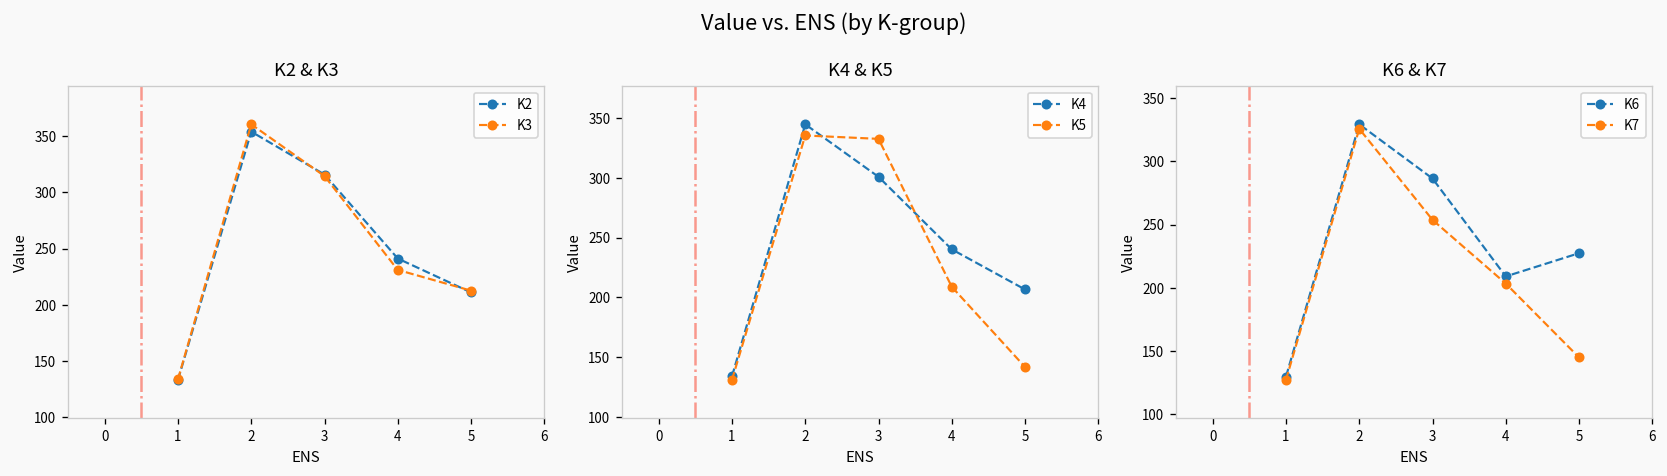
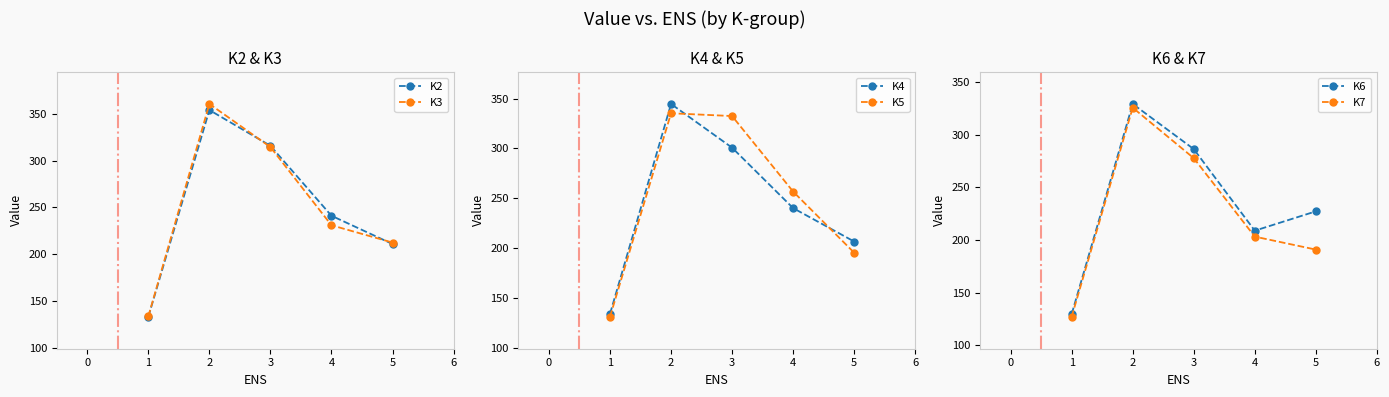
K4 & K5, K5, 4: 210 -> 260
K4 & K5, K5, 5: 140 -> 200
K6 & K7, K7, 3: 254 -> 278
K6 & K7, K7, 5: 145 -> 191
